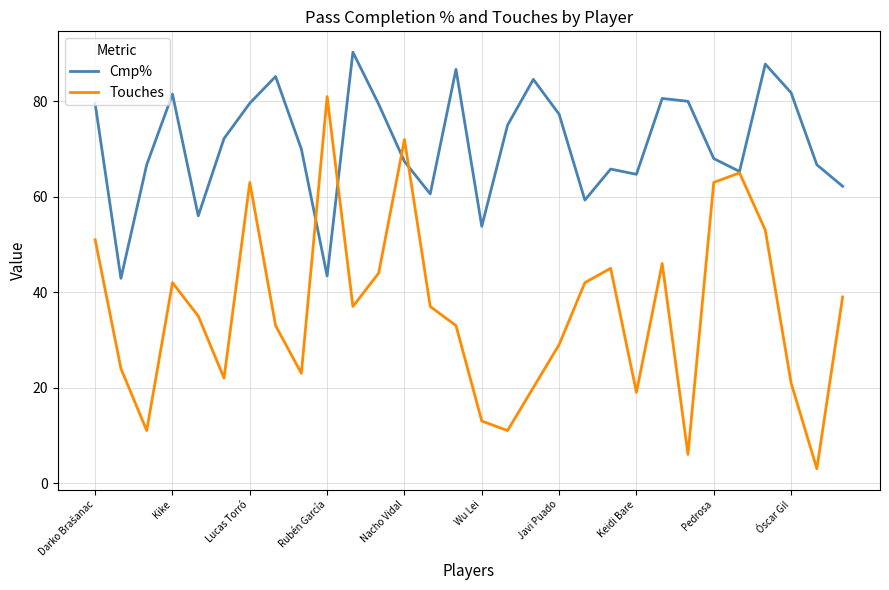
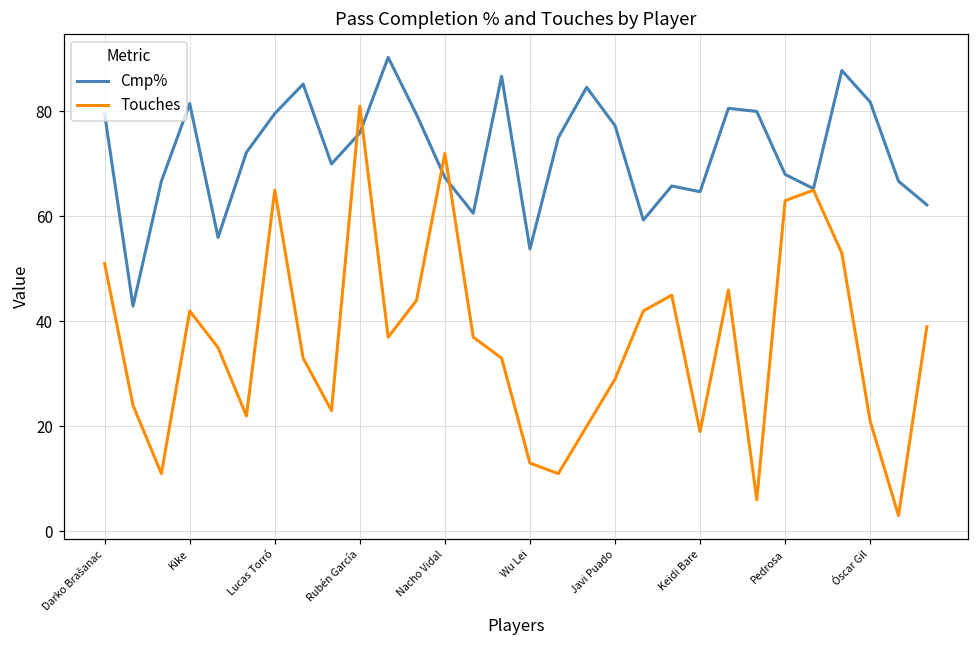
Touches, Lucas Torró: 63 -> 65
Cmp%, Rubén García: 43 -> 76
